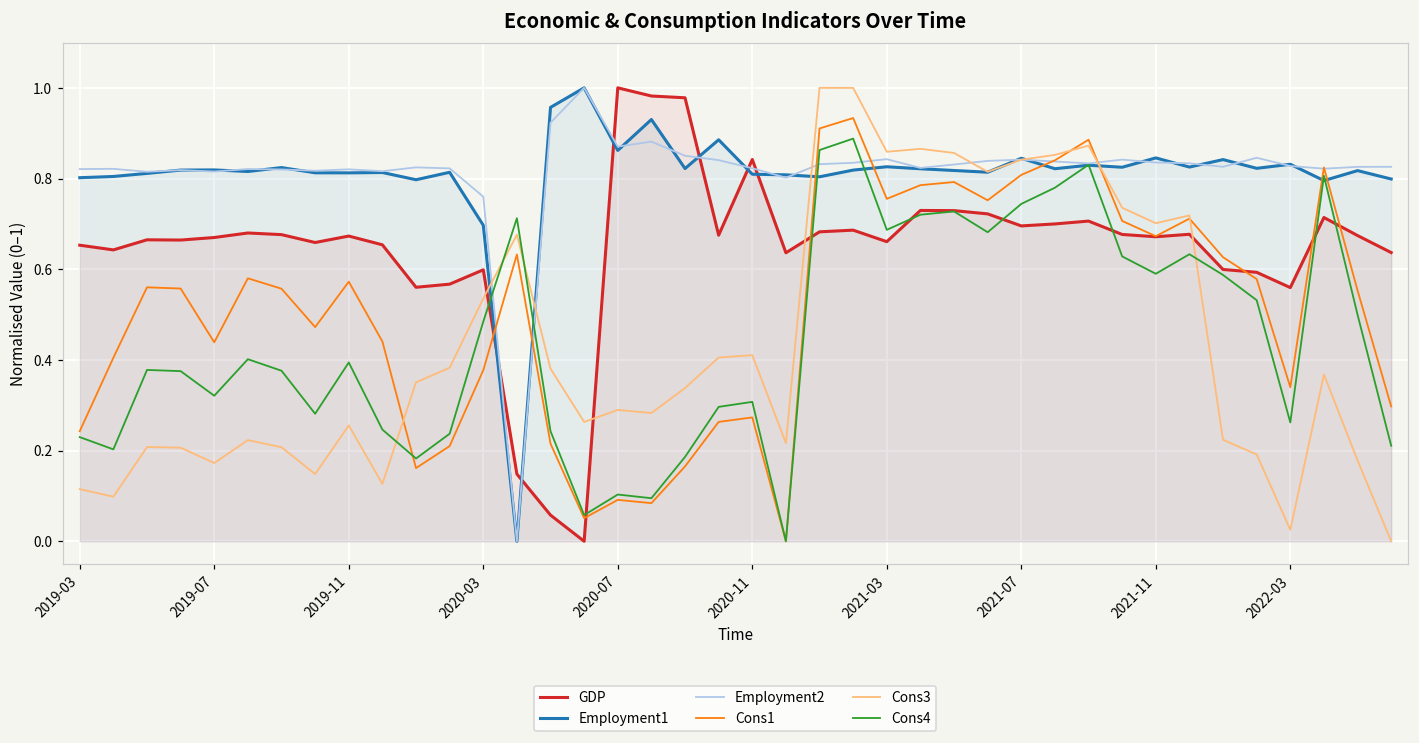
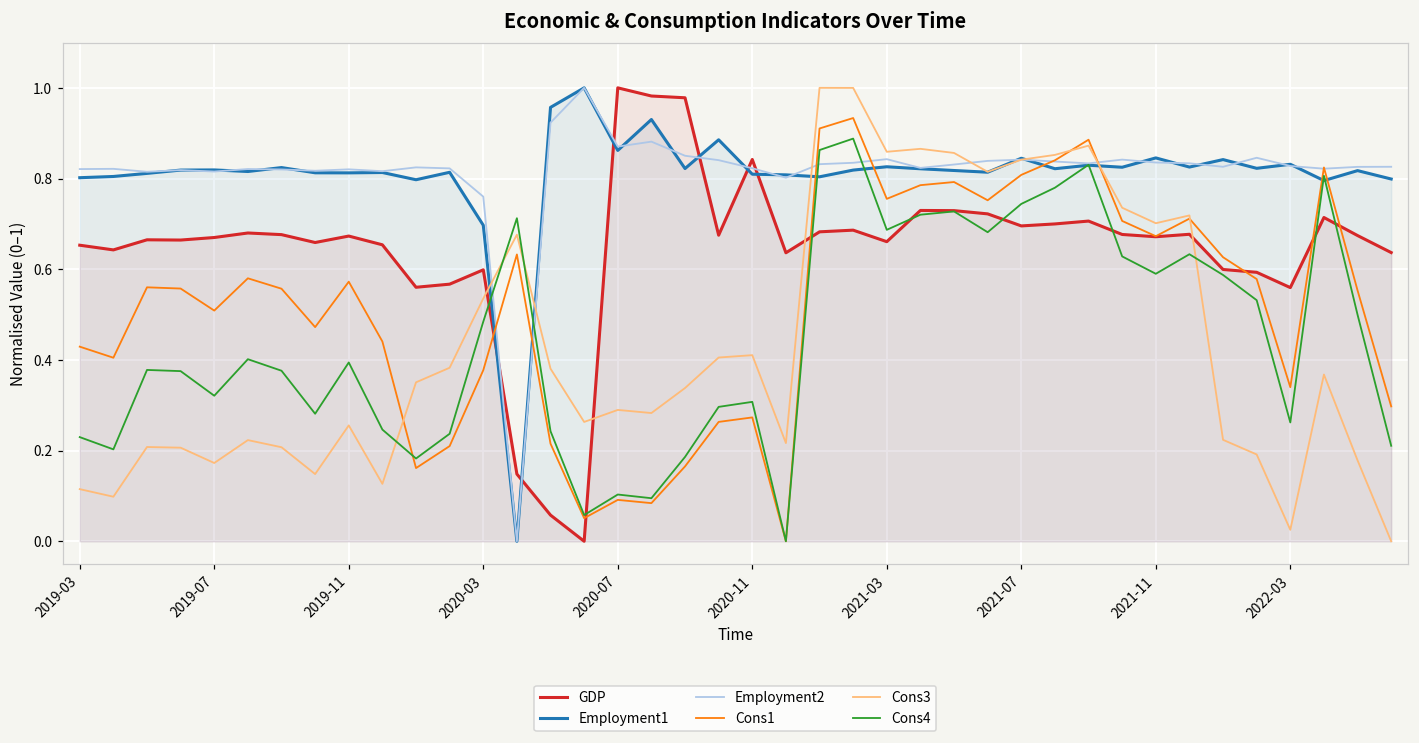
Cons1, 2019-03: 0.24 -> 0.43
Cons1, 2019-07: 0.44 -> 0.51
